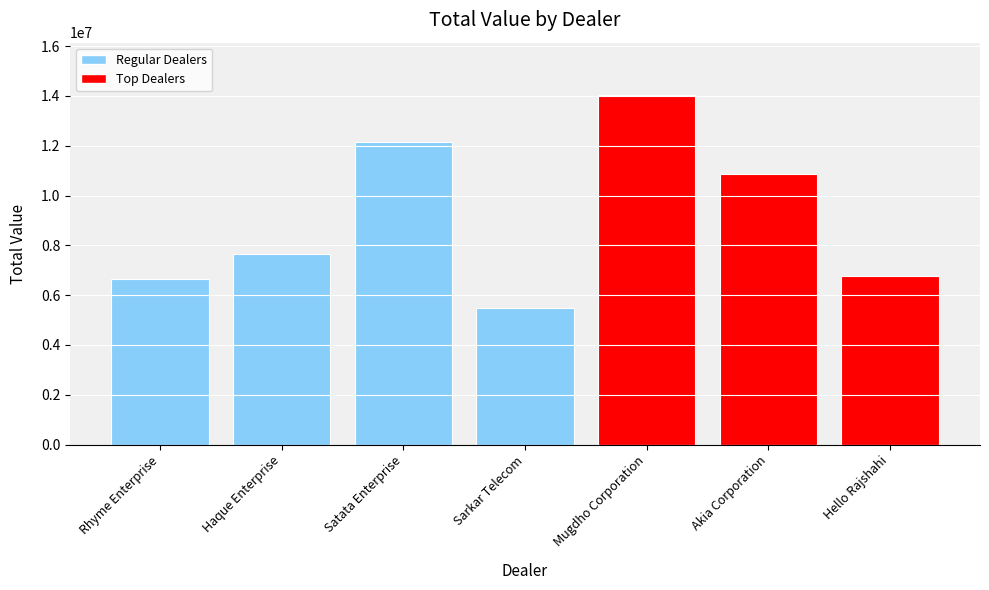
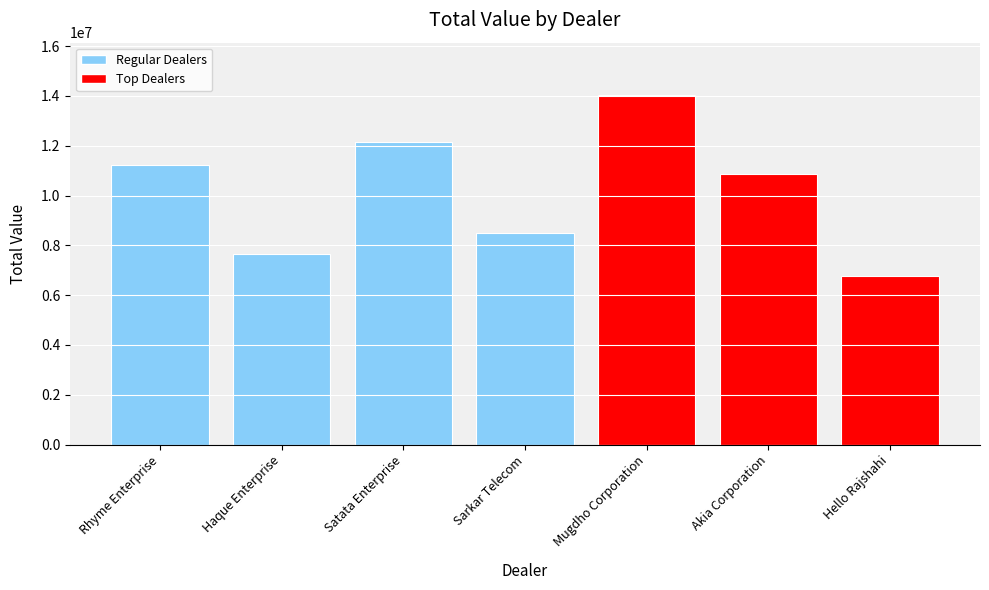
Rhyme Enterprise: 6600000 -> 11200000
Sarkar Telecom: 5500000 -> 8500000
